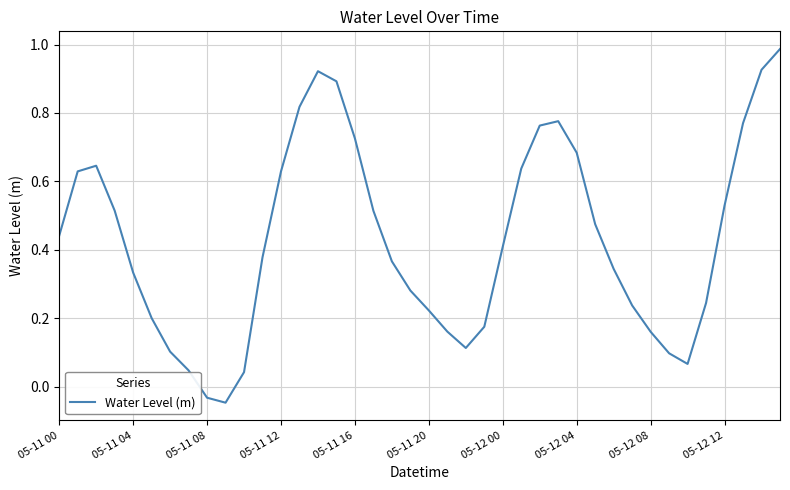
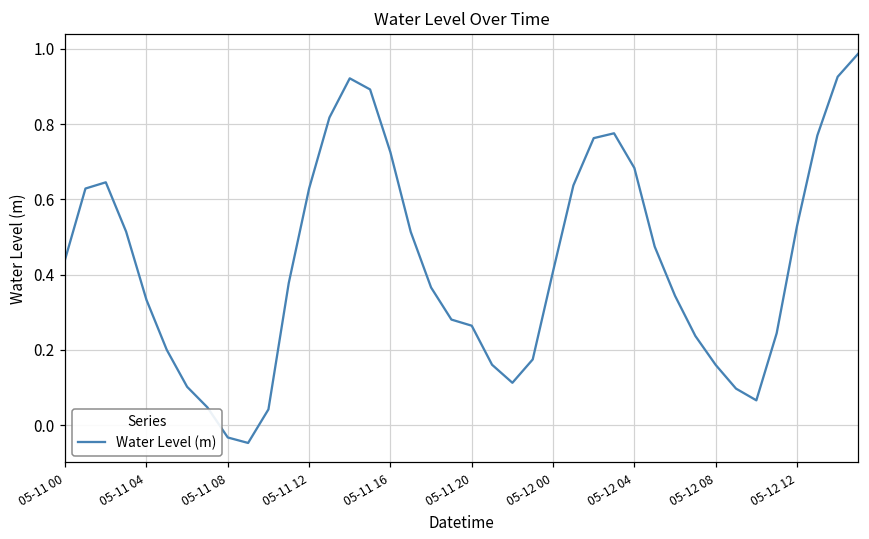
05-11 20: 0.22 -> 0.26
